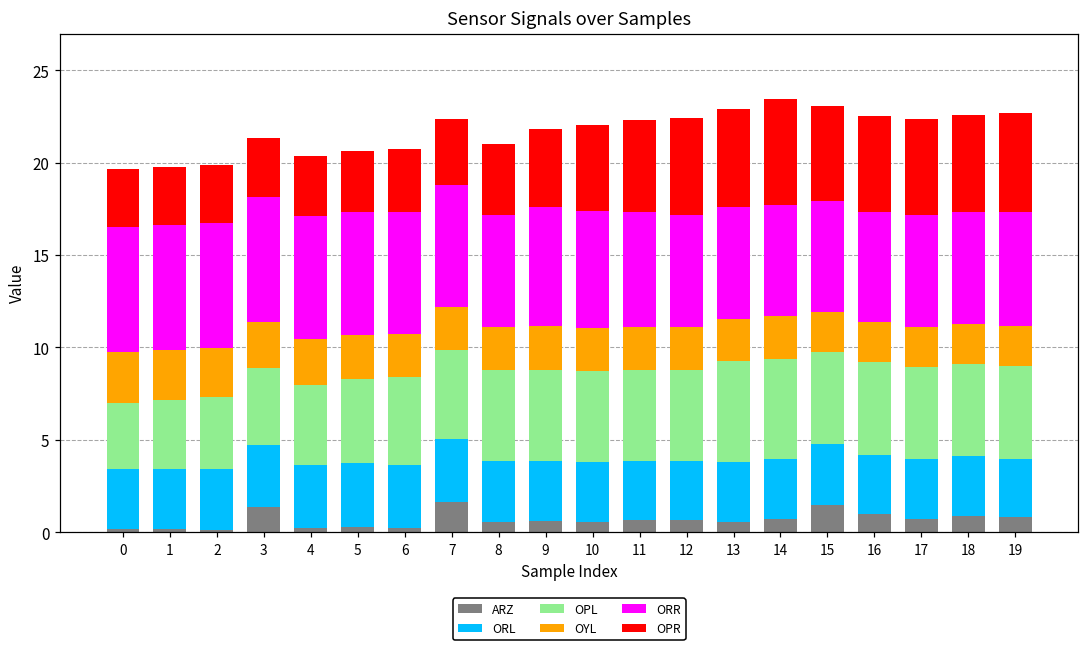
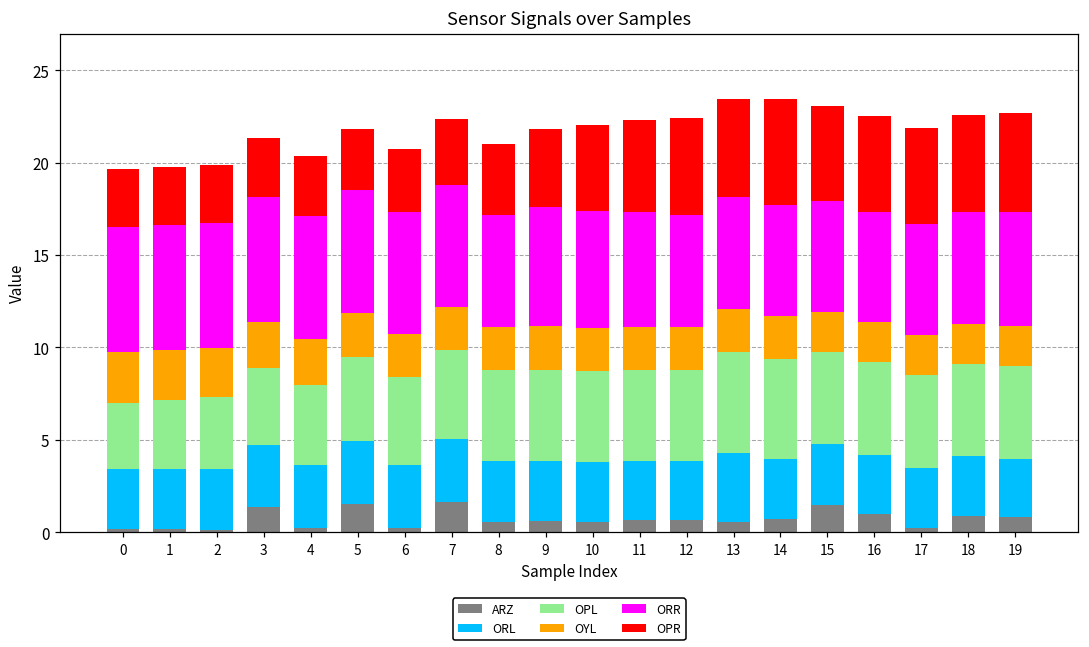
ARZ, 5: 0.3 -> 1.5
ORL, 13: 3.2 -> 3.7
ARZ, 17: 0.7 -> 0.2
